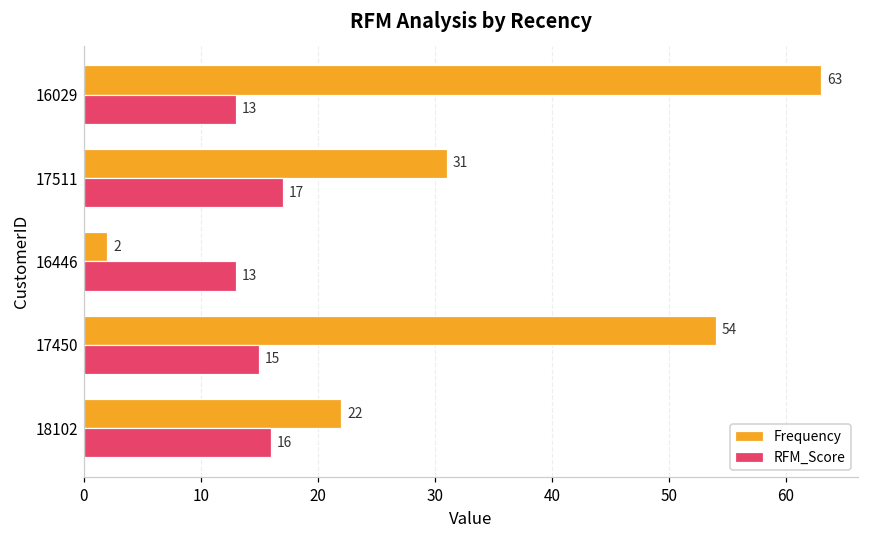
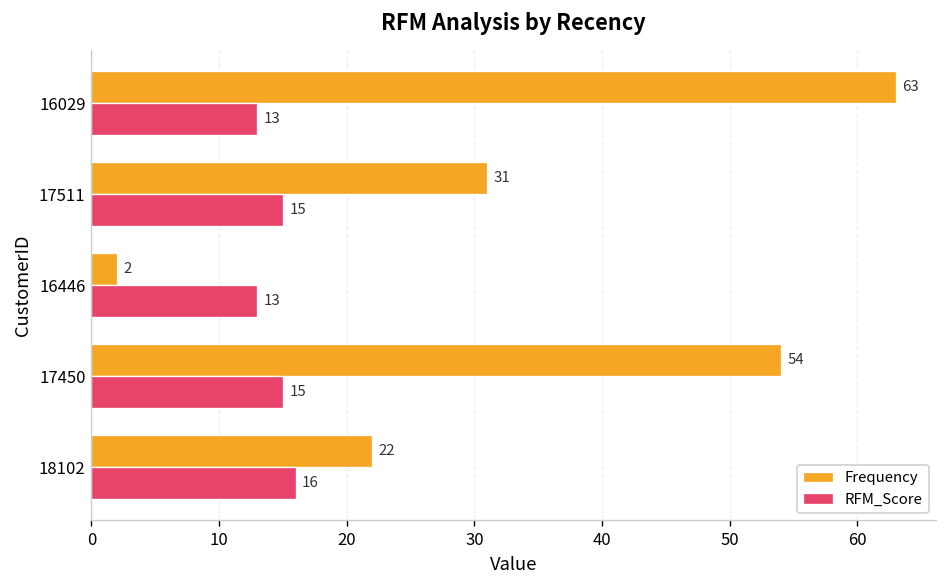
RFM_Score, 17511: 17 -> 15
